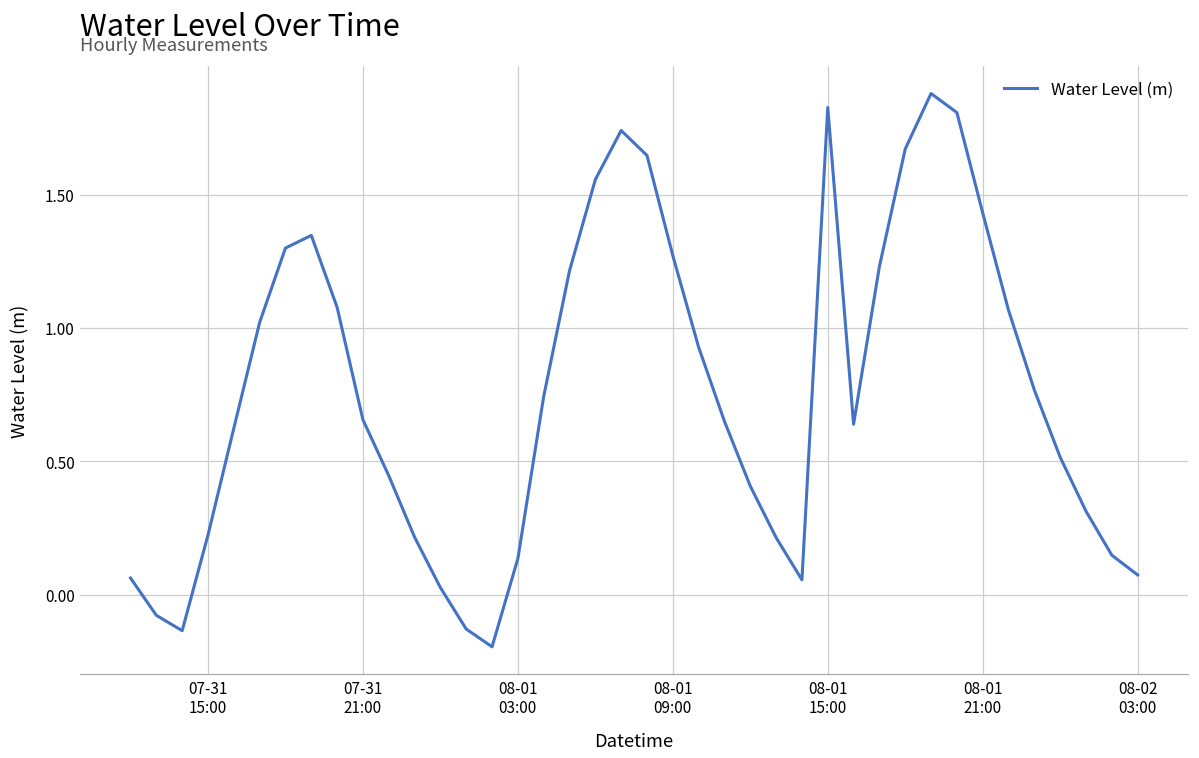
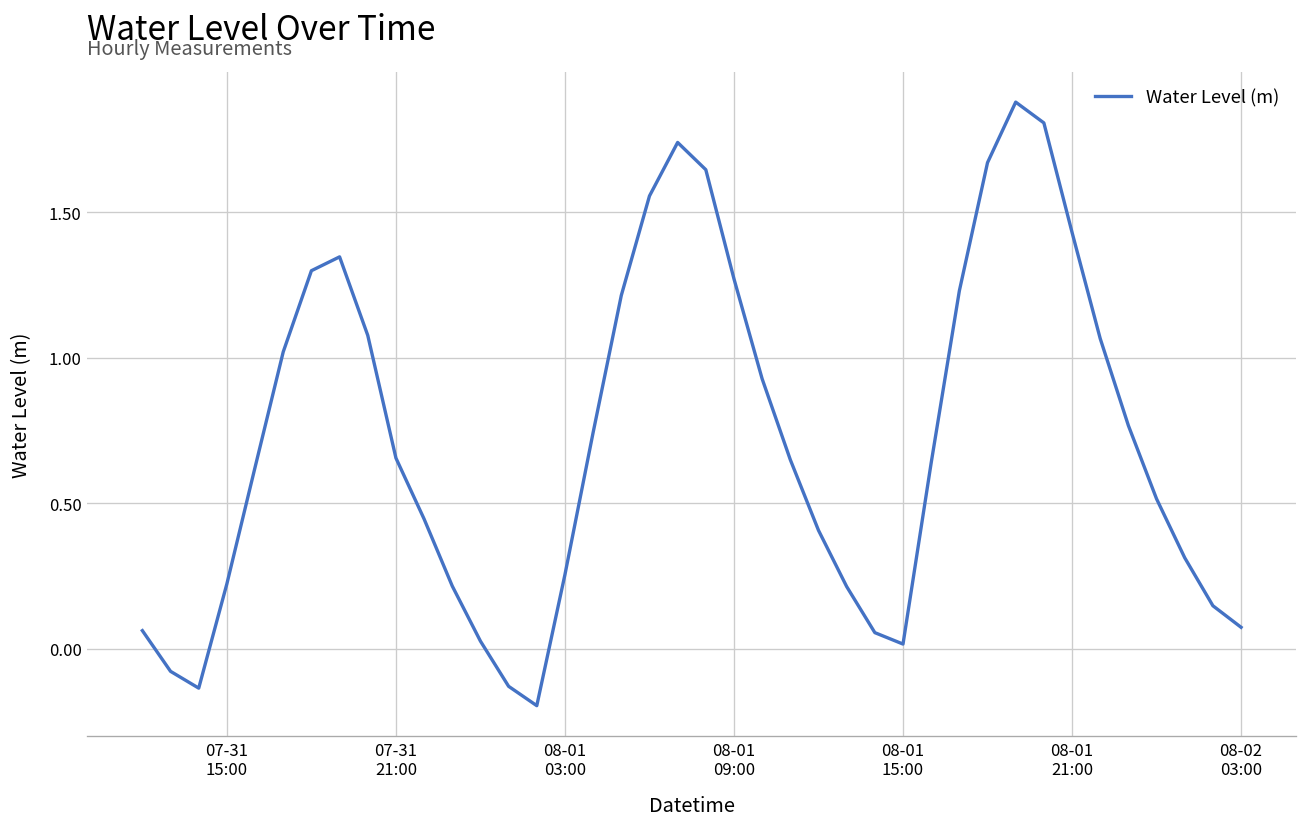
08-01 03:00: 0.14 -> 0.26
08-01 15:00: 1.83 -> 0.02
